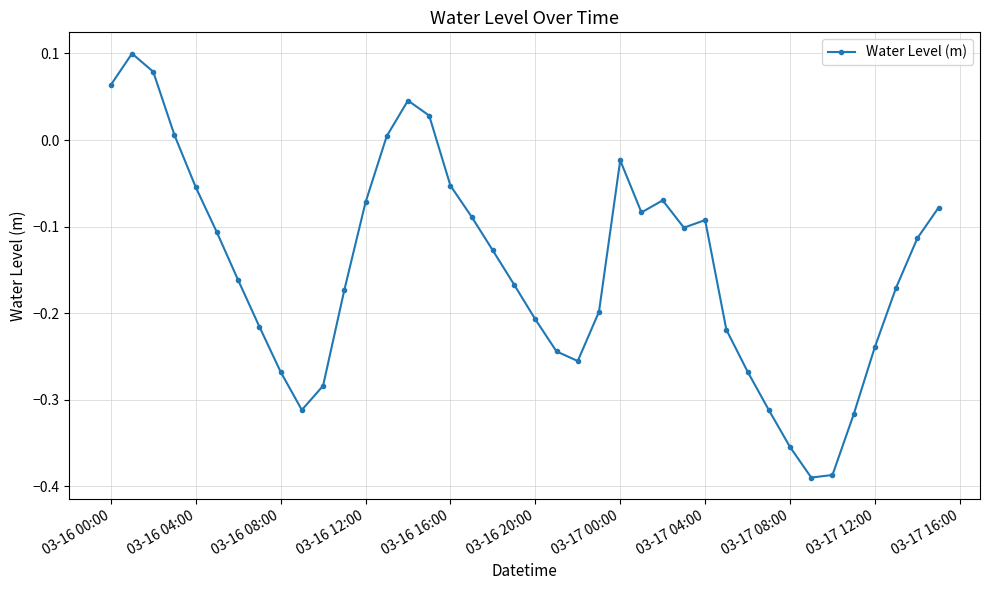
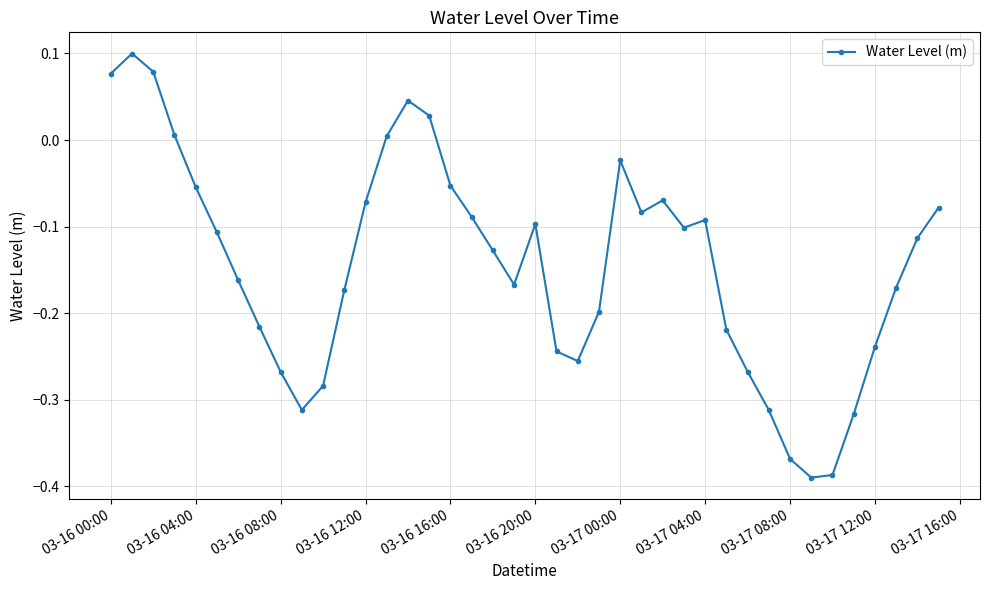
03-16 00:00: 0.06 -> 0.08
03-16 20:00: -0.21 -> -0.10
03-17 08:00: -0.35 -> -0.37
